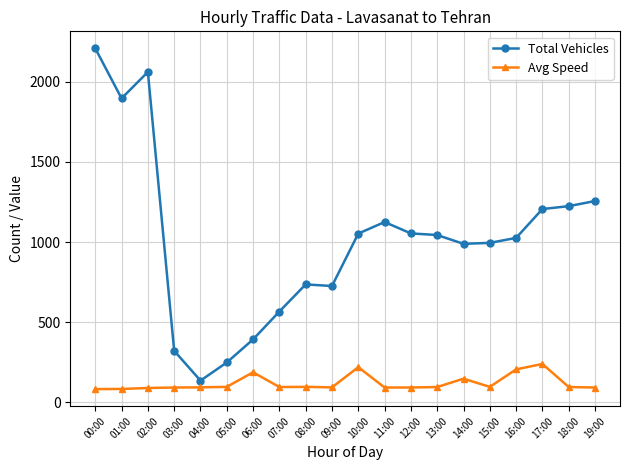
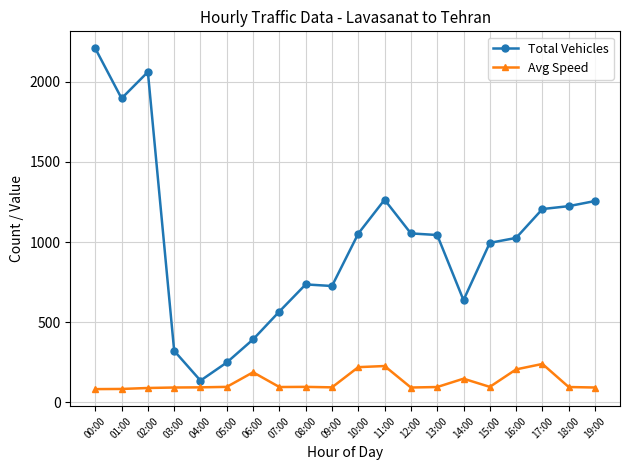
Total Vehicles, 11:00: 1130 -> 1260
Avg Speed, 11:00: 90 -> 230
Total Vehicles, 14:00: 990 -> 640
